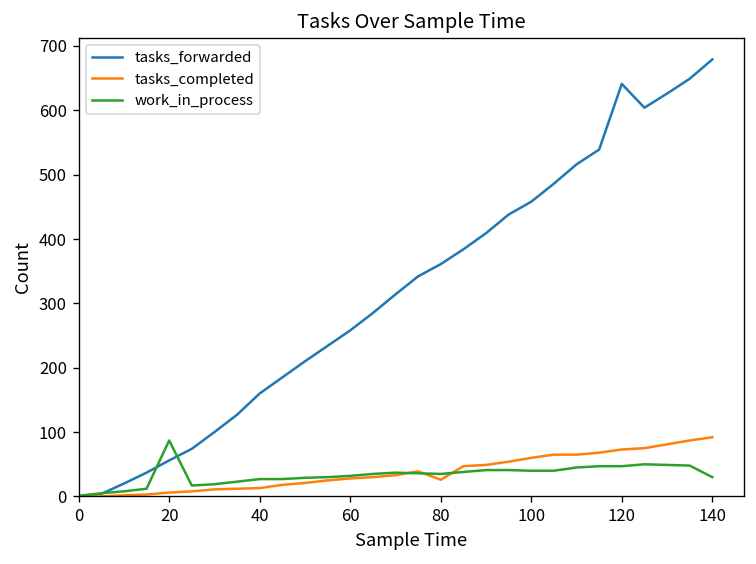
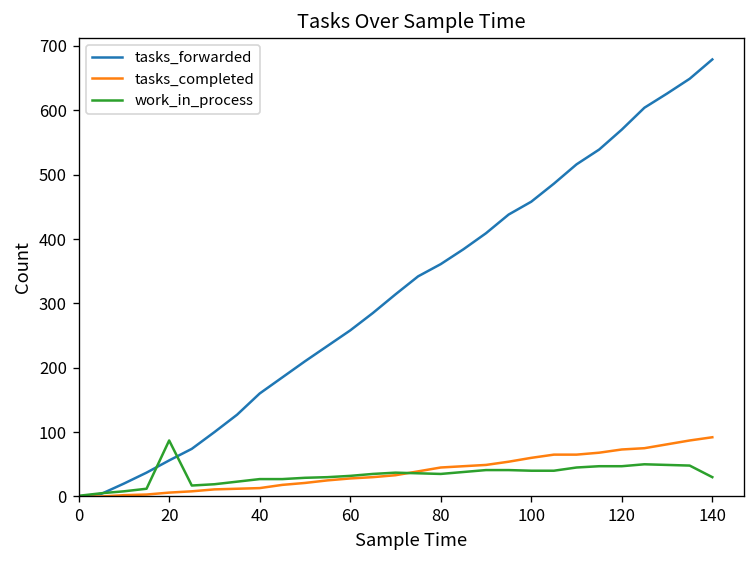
tasks_completed, 80: 30 -> 50
tasks_forwarded, 120: 640 -> 570
